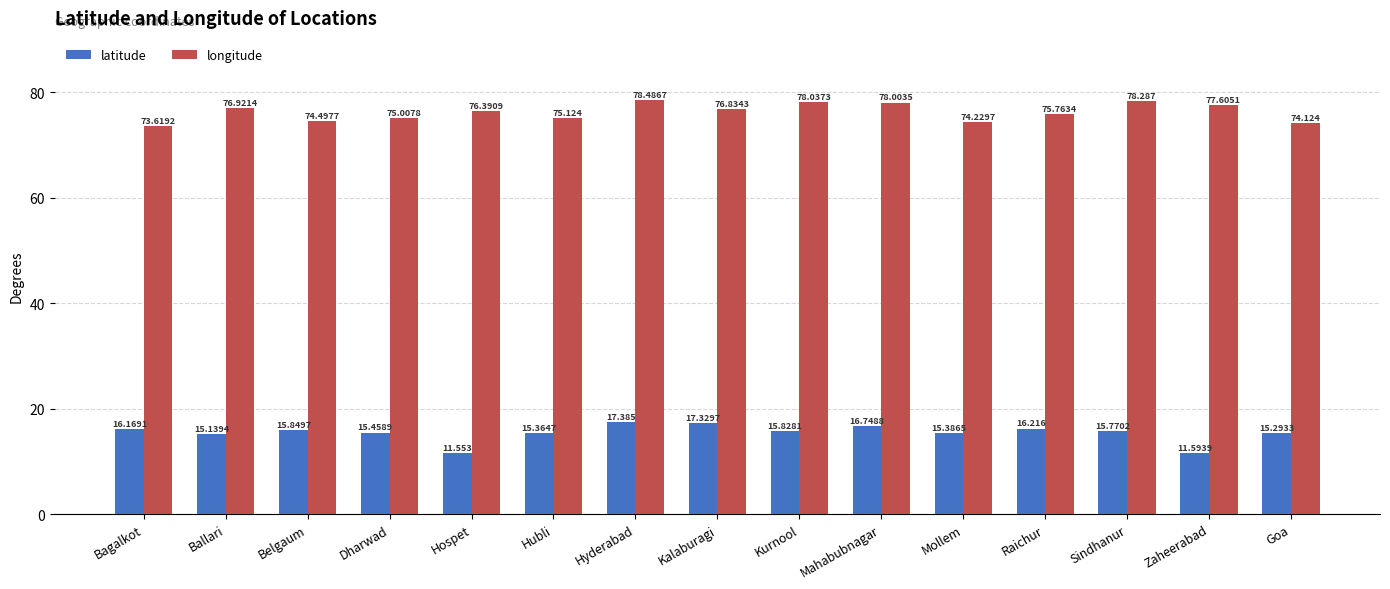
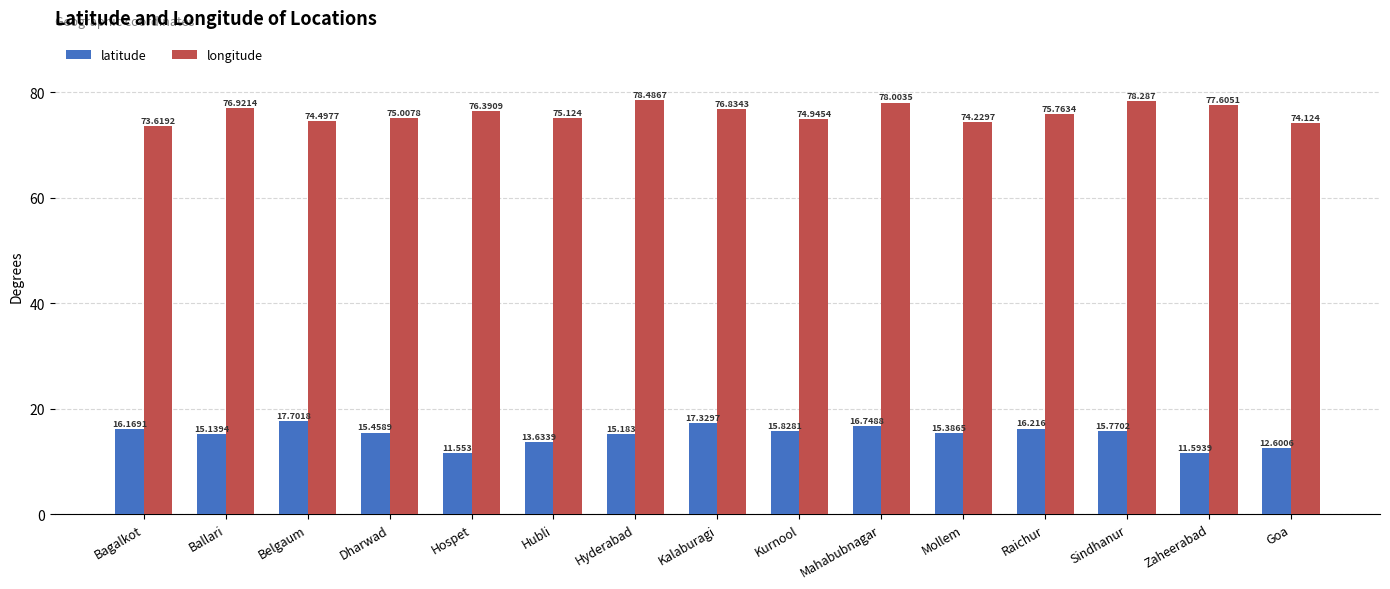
latitude, Belgaum: 15.8497 -> 17.7018
latitude, Hubli: 15.3647 -> 13.6339
latitude, Hyderabad: 17.385 -> 15.183
longitude, Kurnool: 78.0373 -> 74.9454
latitude, Goa: 15.2933 -> 12.6006
